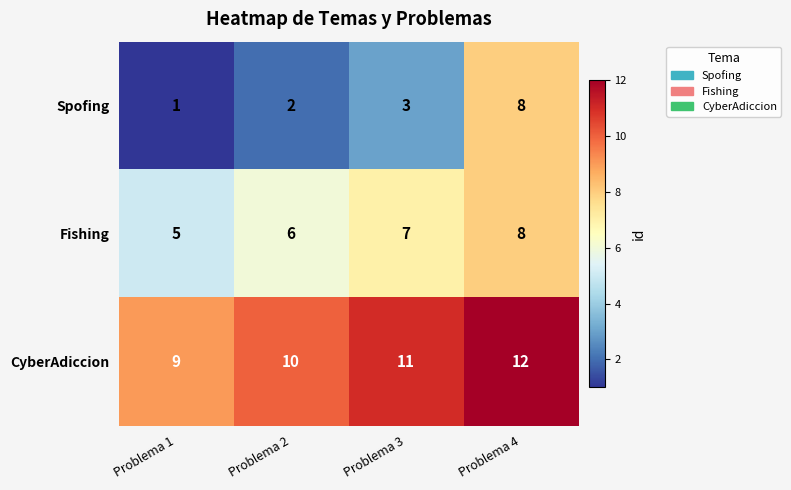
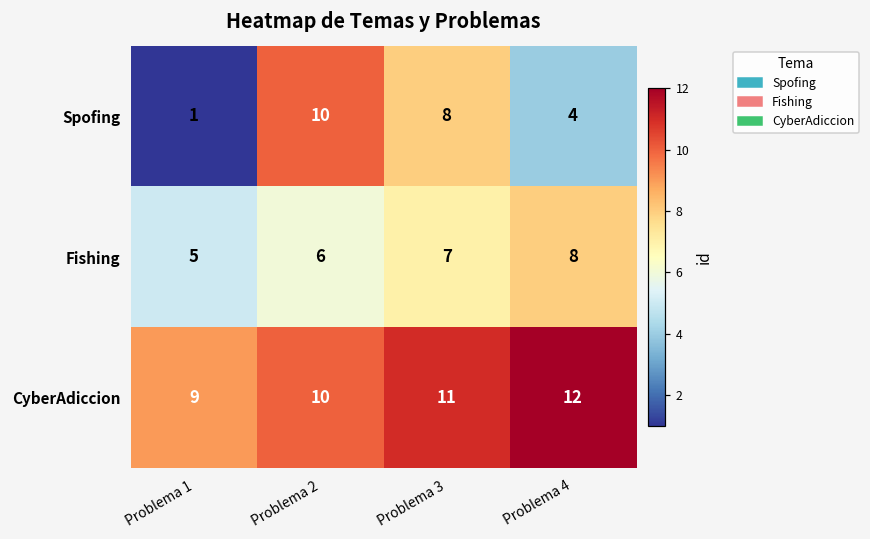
Spofing, Problema 2: 2 -> 10
Spofing, Problema 3: 3 -> 8
Spofing, Problema 4: 8 -> 4
